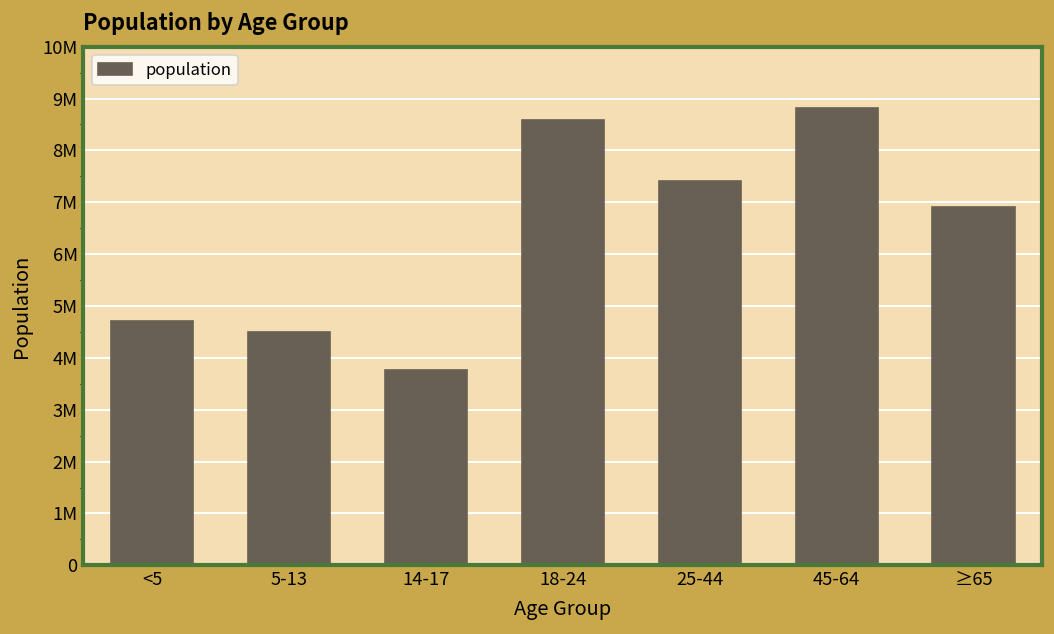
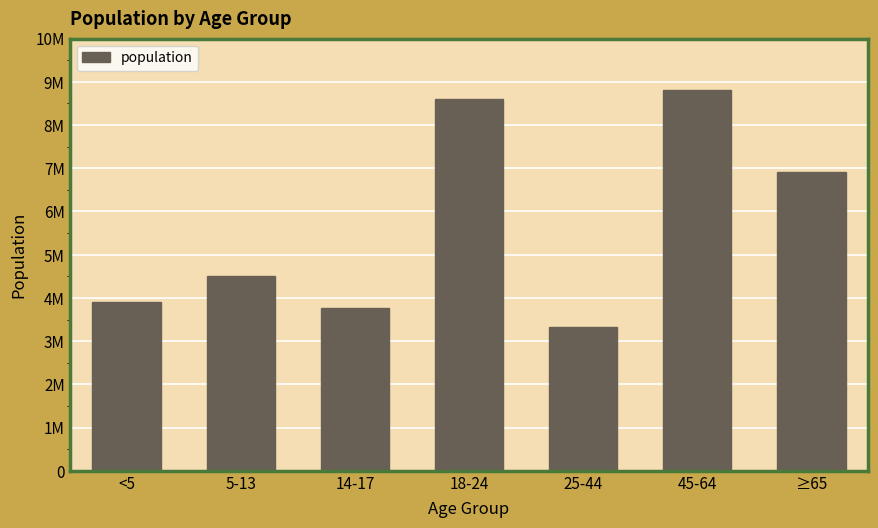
<5: 4700000 -> 3900000
25-44: 7400000 -> 3300000
